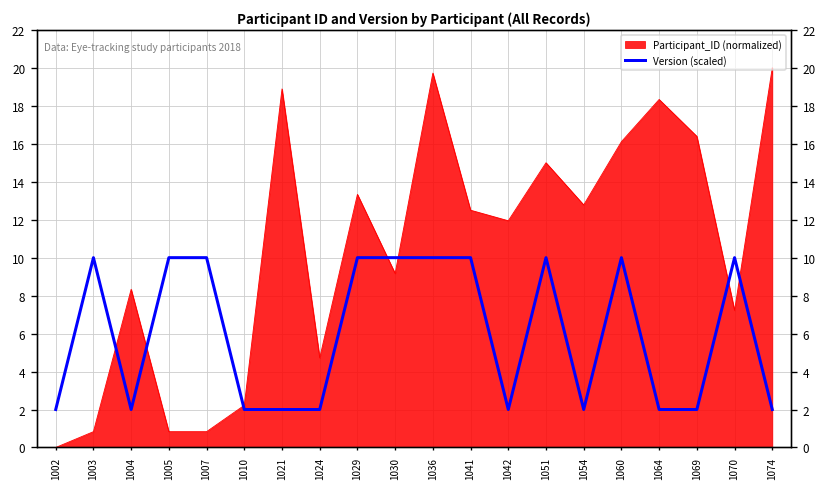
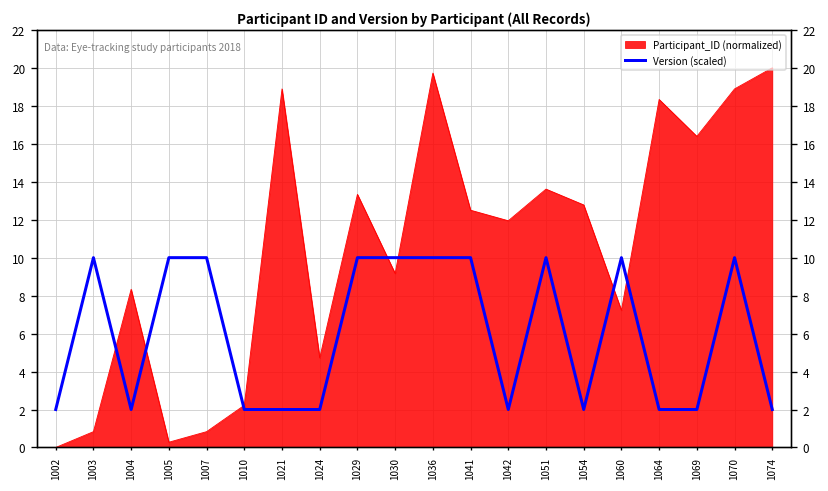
Participant_ID (normalized), 1005: 0.8 -> 0.3
Participant_ID (normalized), 1051: 15.0 -> 13.6
Participant_ID (normalized), 1060: 16.1 -> 7.2
Participant_ID (normalized), 1070: 7.2 -> 18.9
